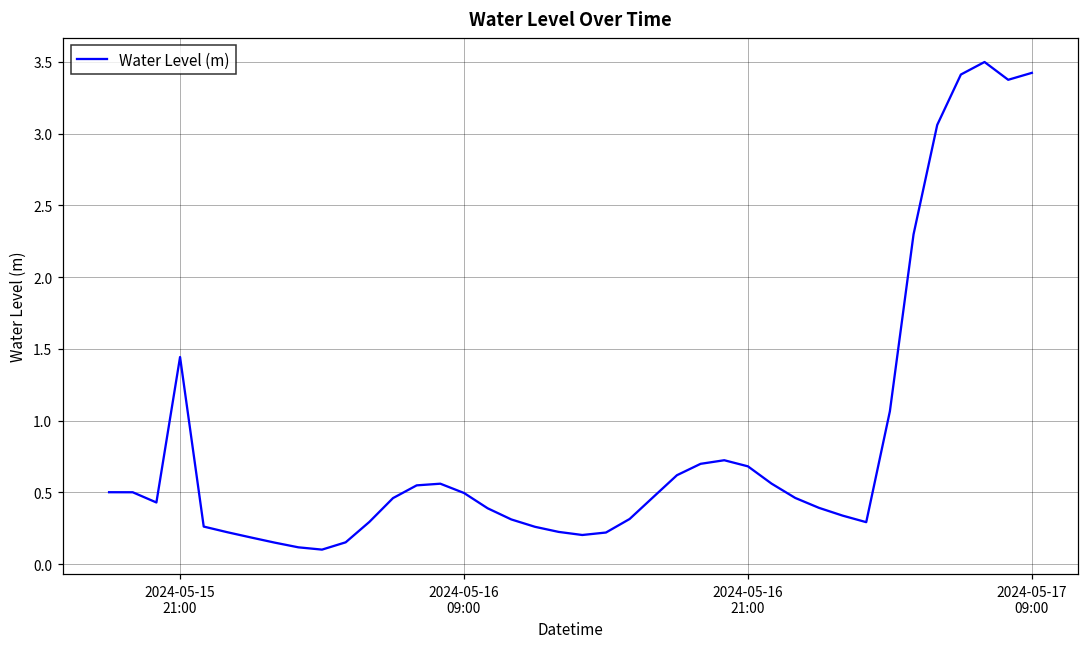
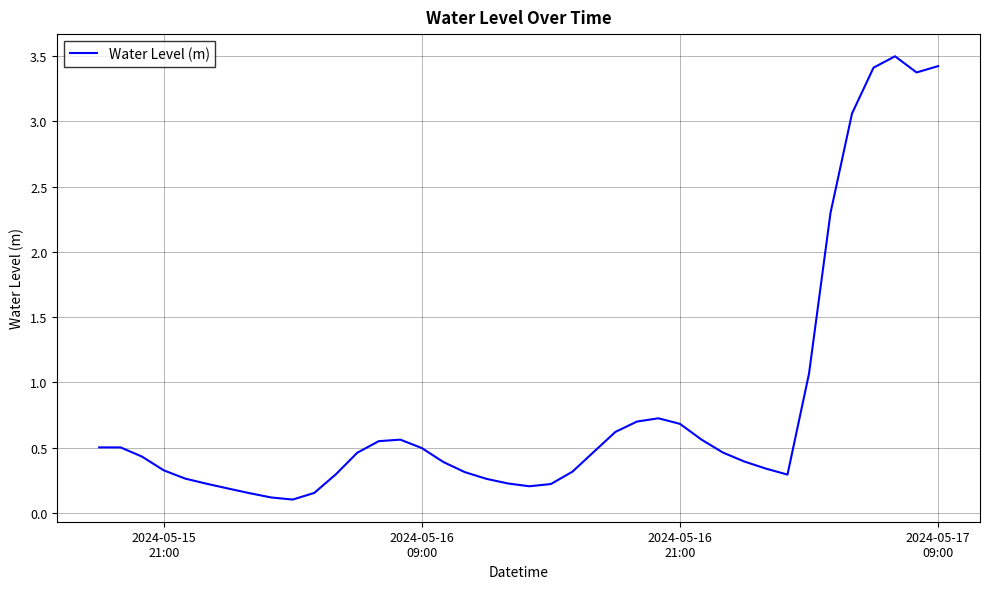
2024-05-15 21:00: 1.44 -> 0.33
